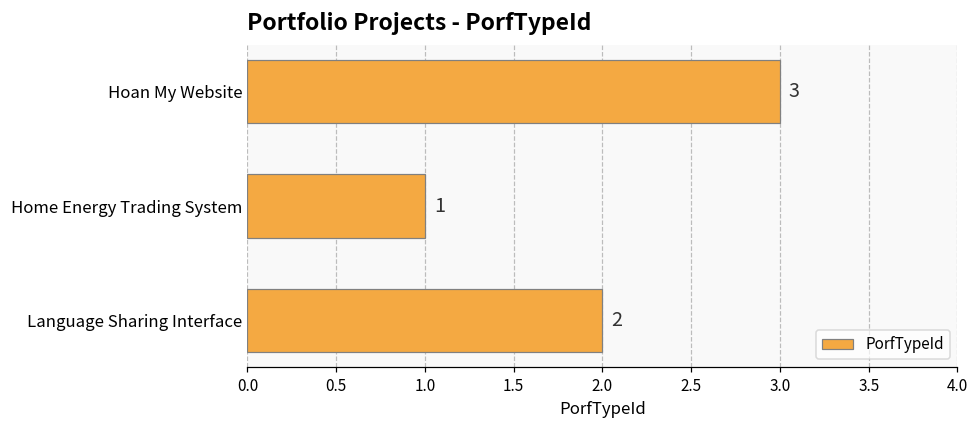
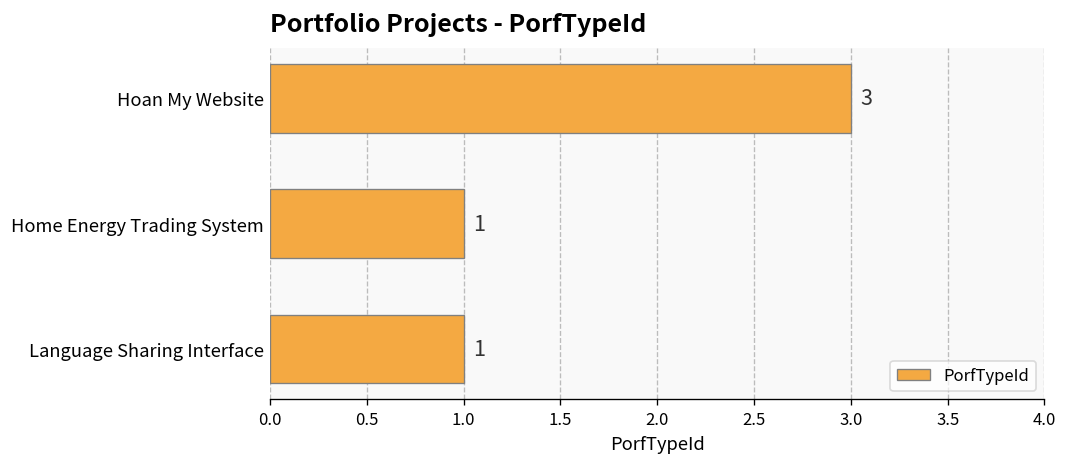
Language Sharing Interface: 2 -> 1
